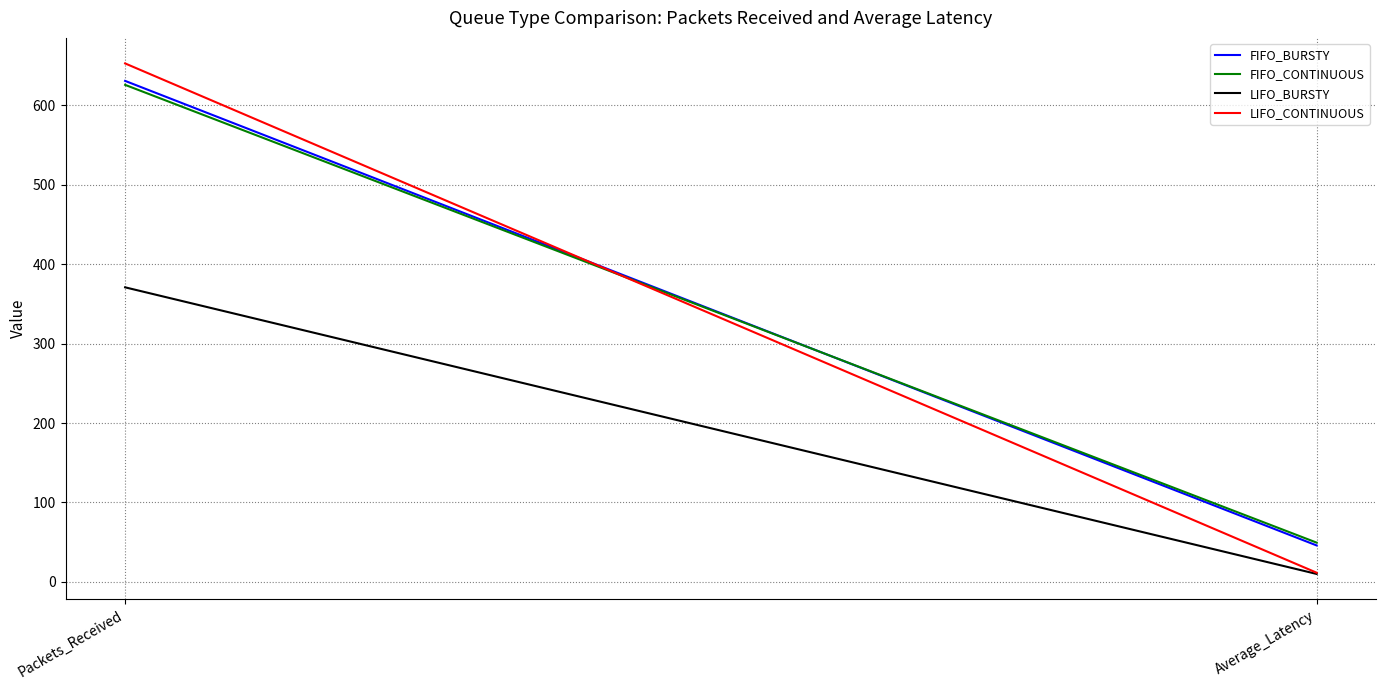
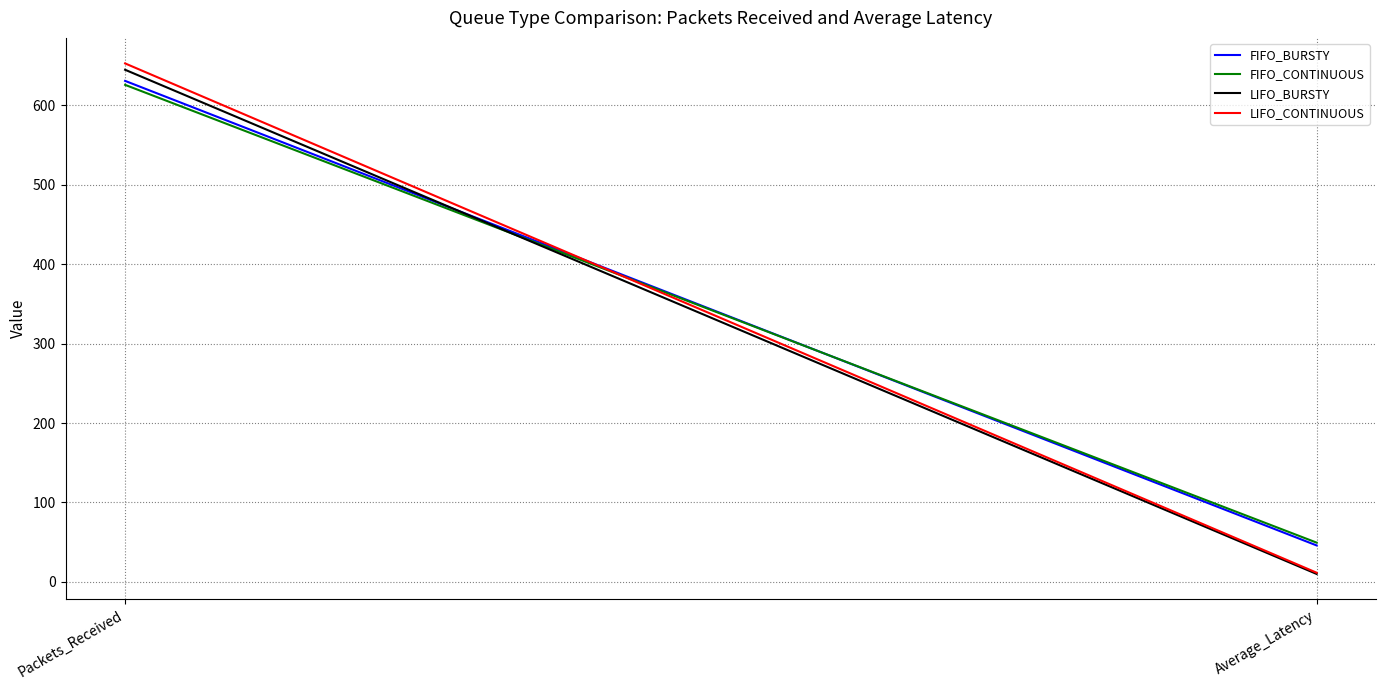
LIFO_BURSTY, Packets_Received: 370 -> 650
